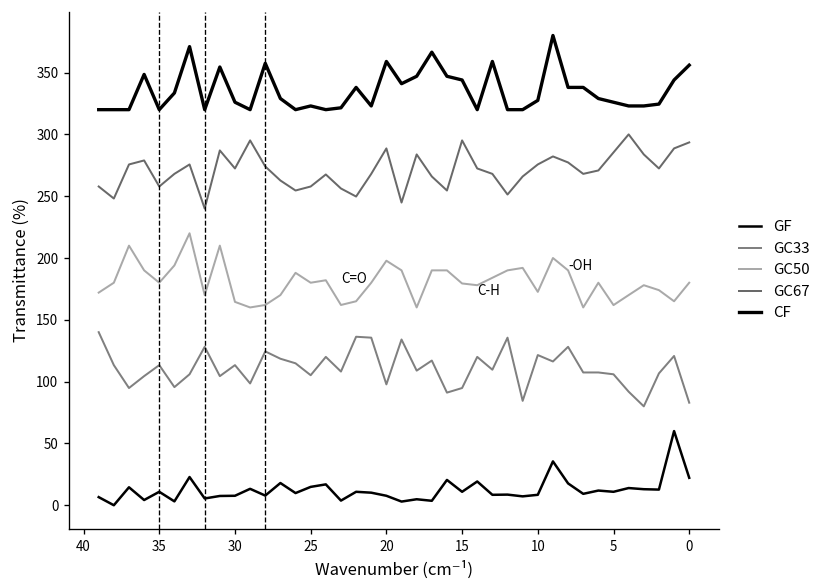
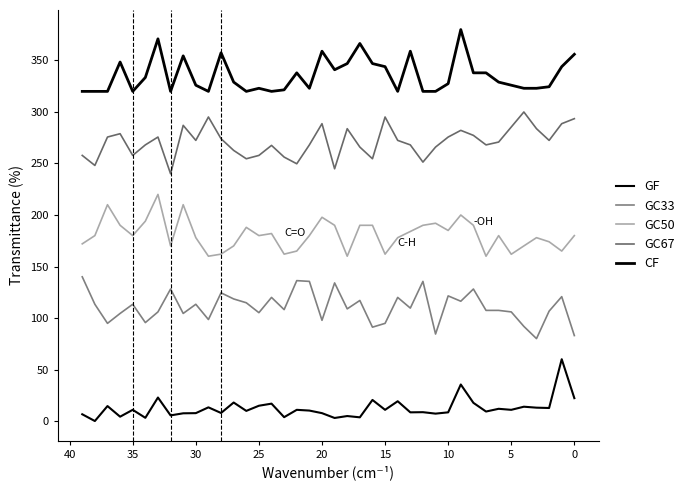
GC50, 30: 164 -> 178
GC50, 15: 179 -> 162
GC50, 10: 173 -> 185
